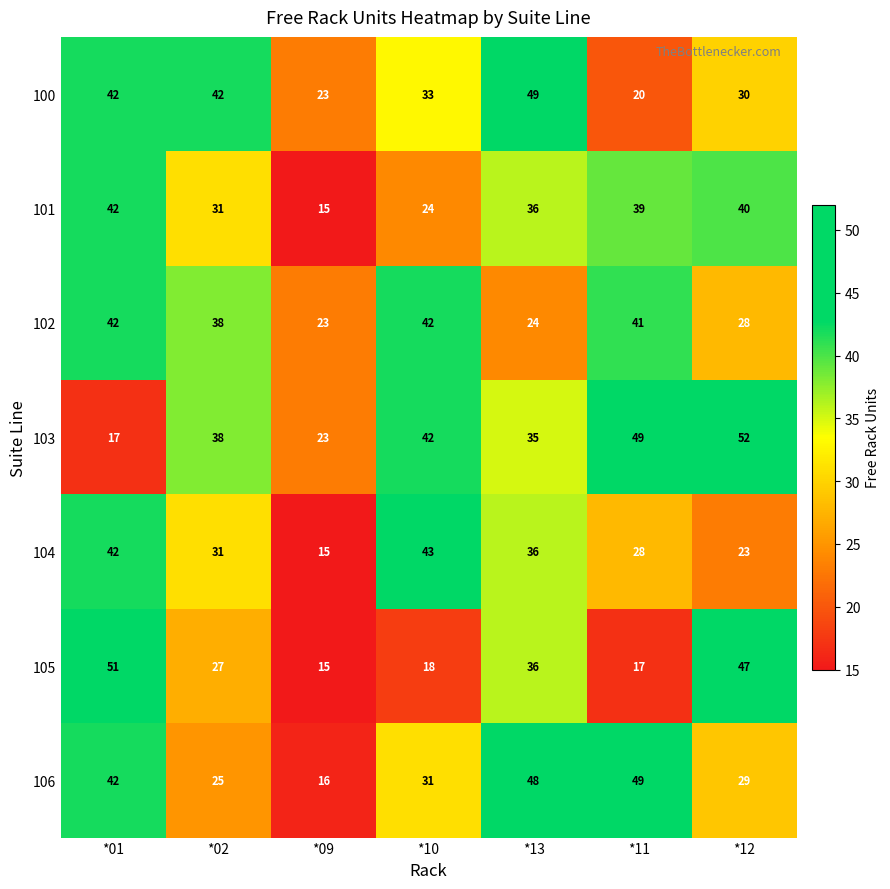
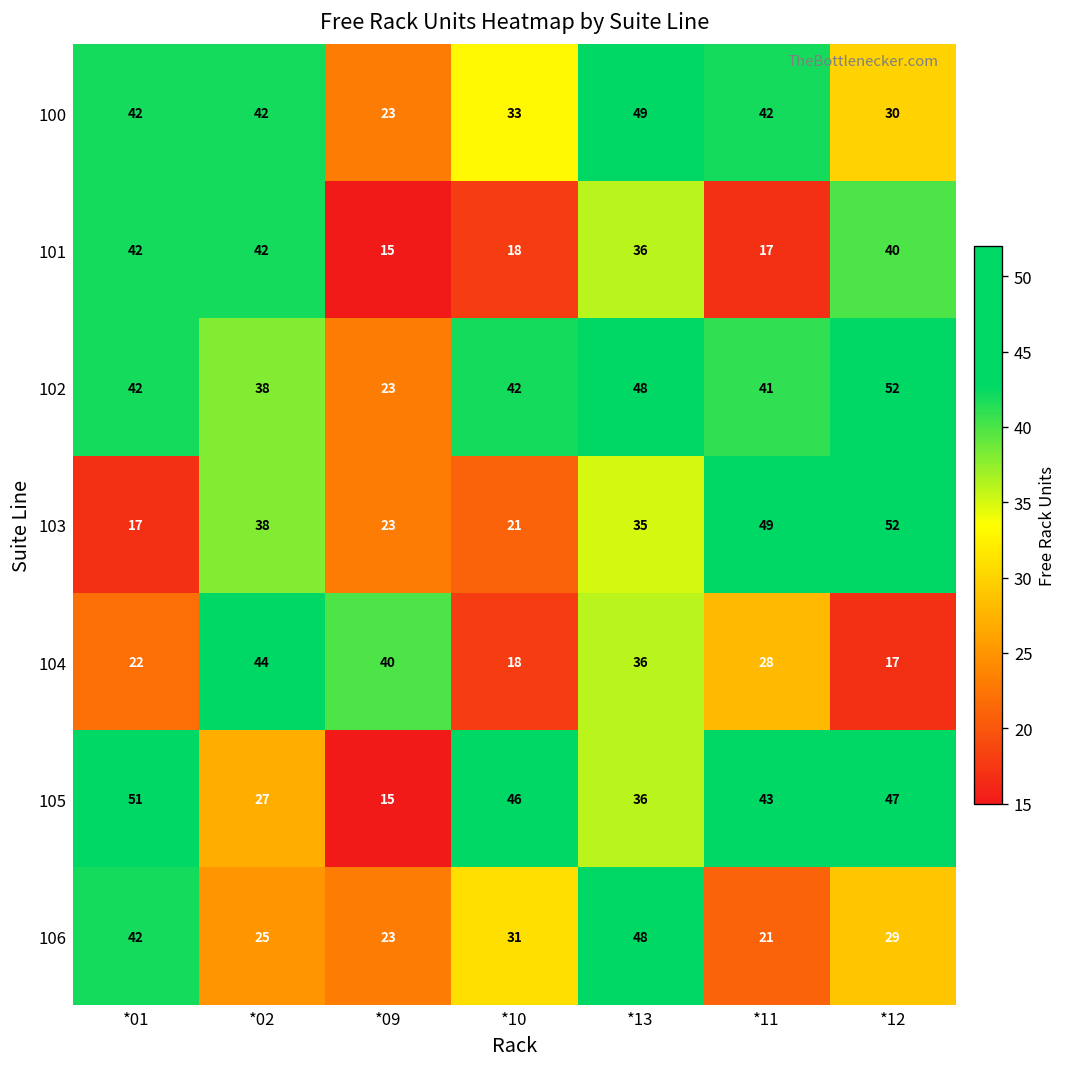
100, *11: 20 -> 42
101, *02: 31 -> 42
101, *10: 24 -> 18
101, *11: 39 -> 17
102, *13: 24 -> 48
102, *12: 28 -> 52
103, *10: 42 -> 21
104, *01: 42 -> 22
104, *02: 31 -> 44
104, *09: 15 -> 40
104, *10: 43 -> 18
104, *12: 23 -> 17
105, *10: 18 -> 46
105, *11: 17 -> 43
106, *09: 16 -> 23
106, *11: 49 -> 21
